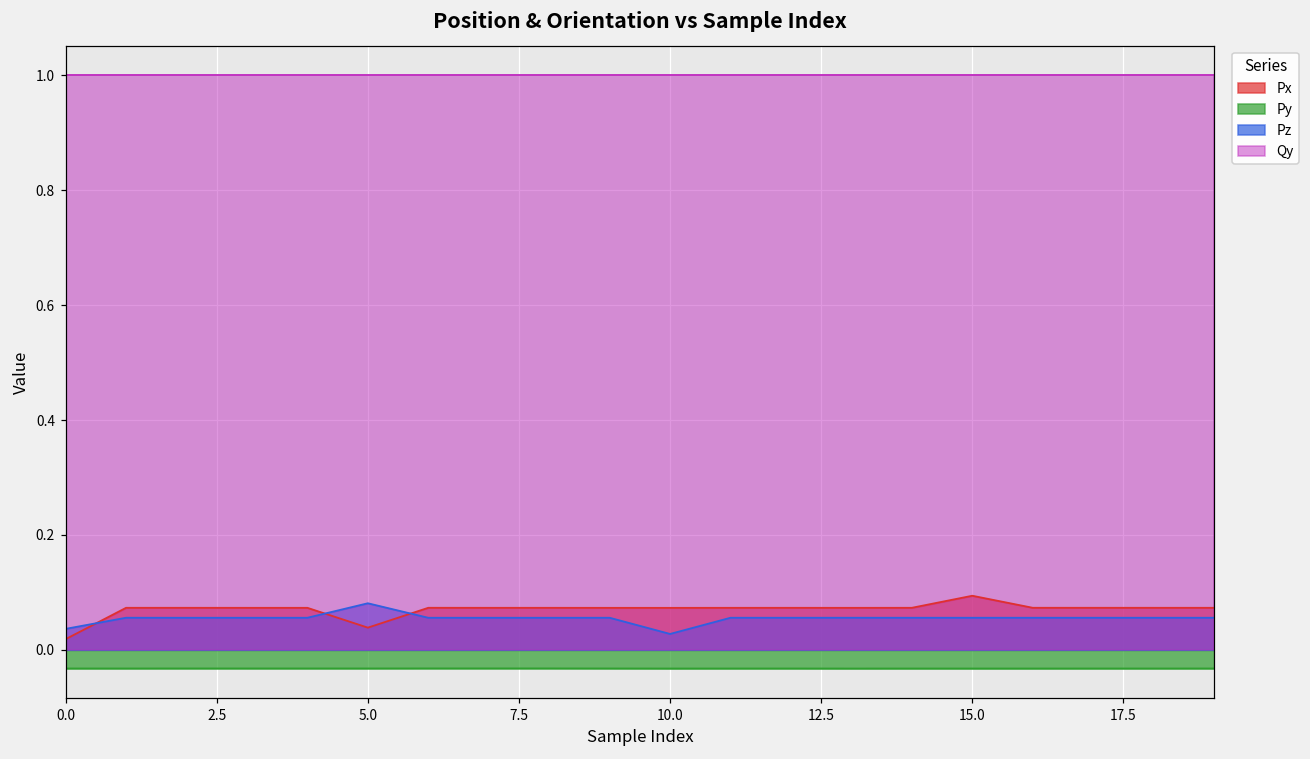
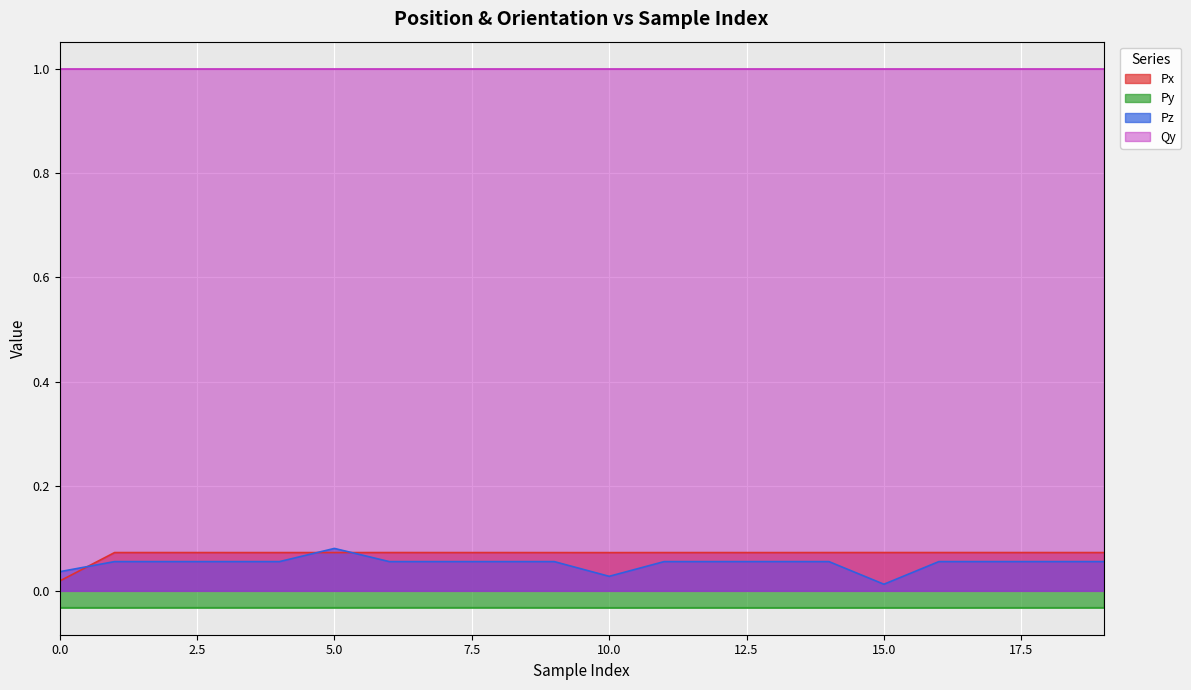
Px, 5.0: 0.04 -> 0.07
Px, 15.0: 0.09 -> 0.07
Pz, 15.0: 0.06 -> 0.01
